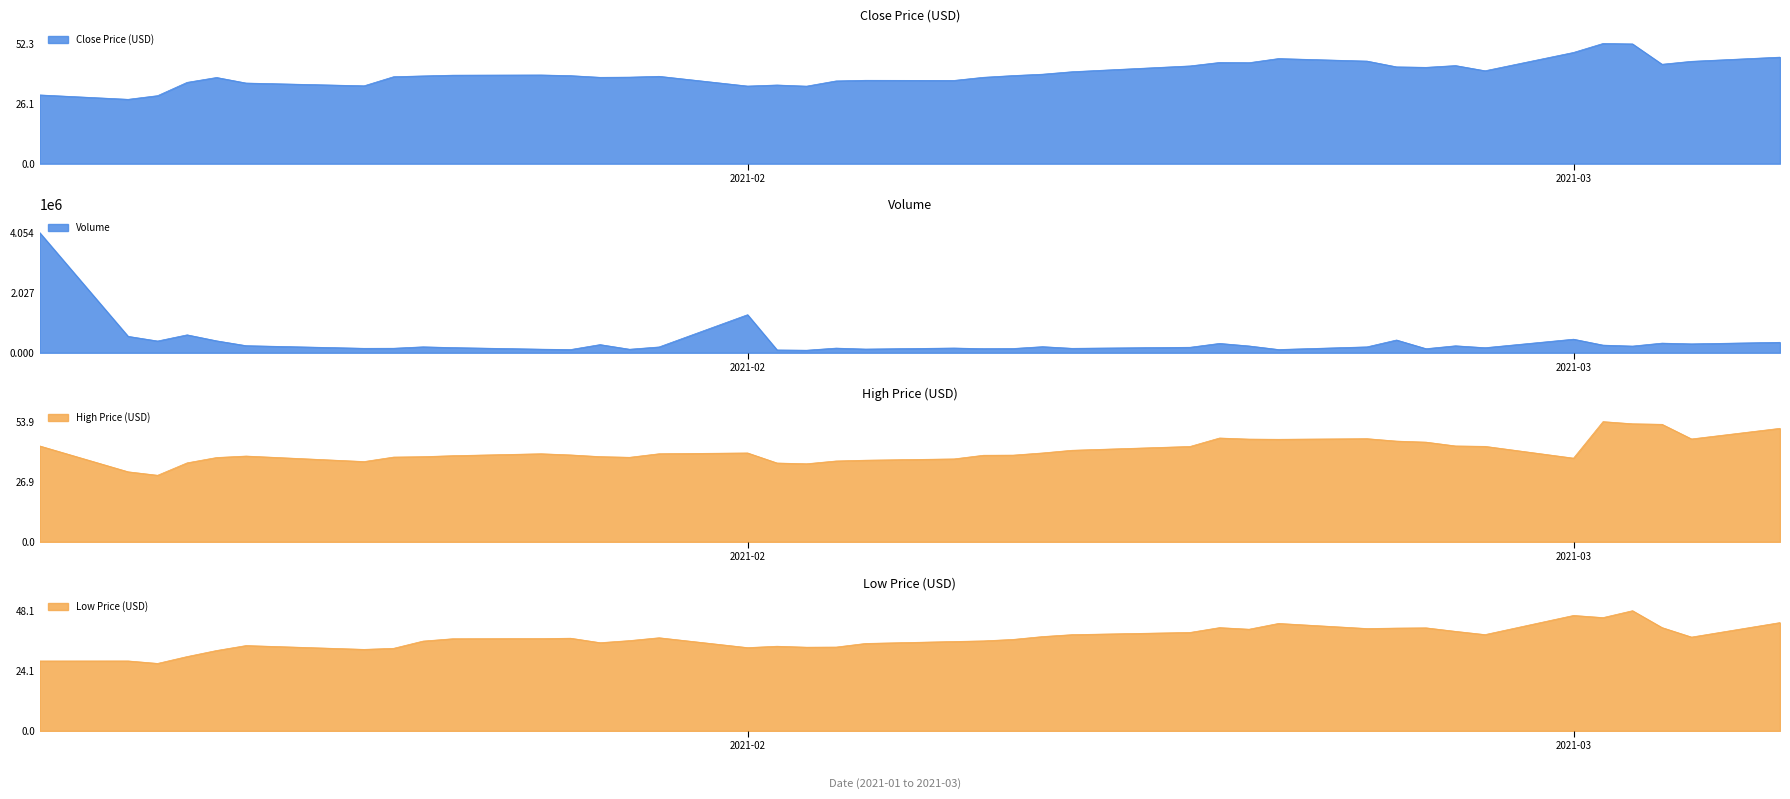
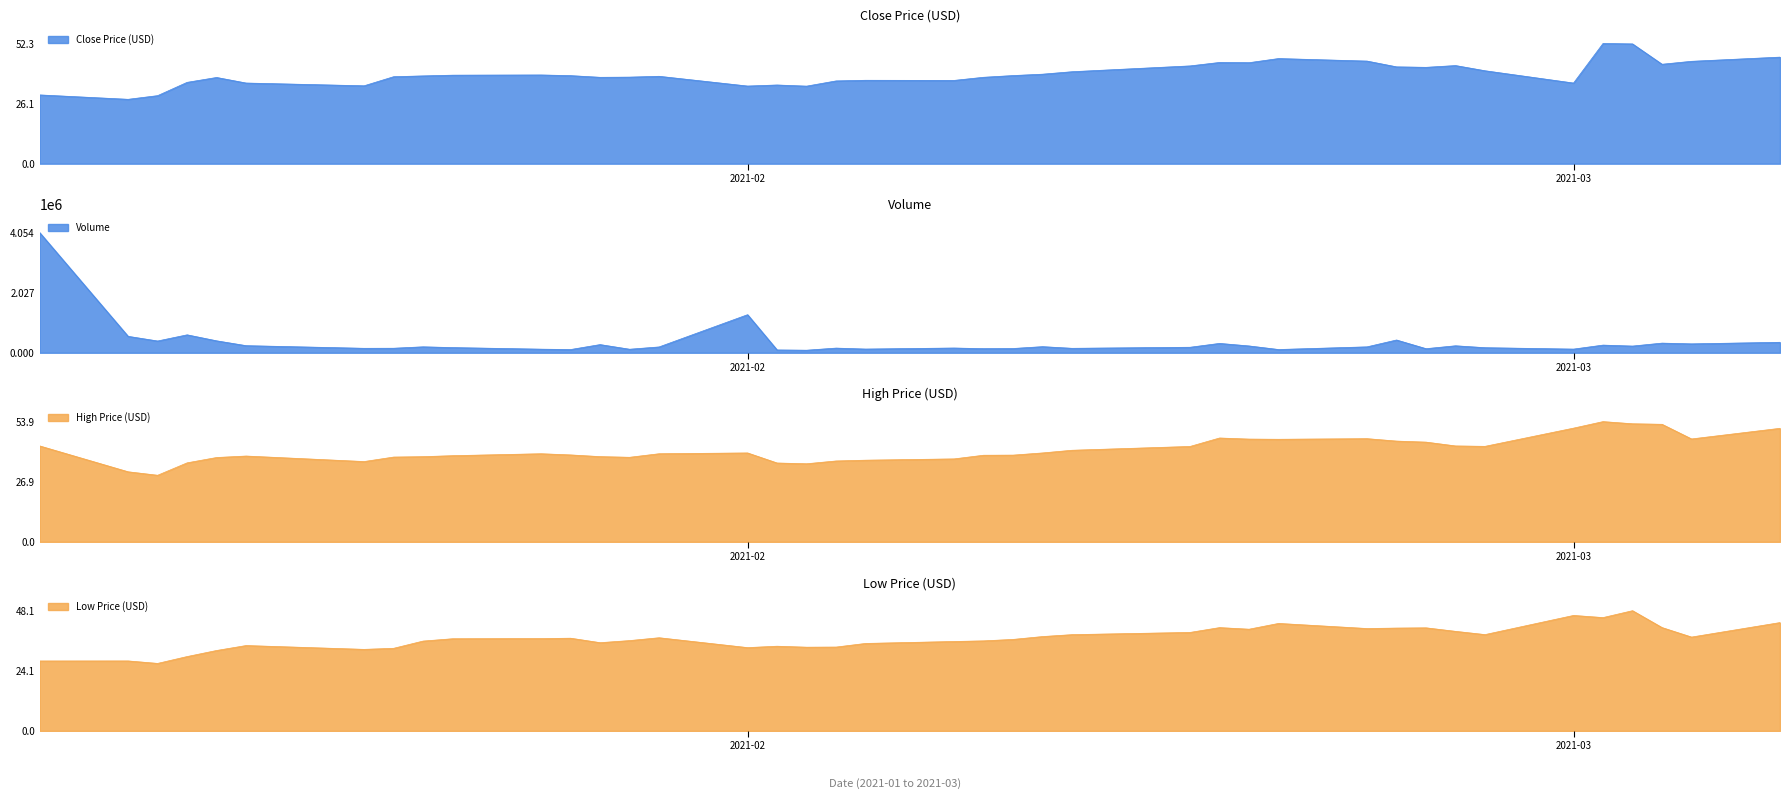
Close Price (USD), 2021-03: 48 -> 35
Volume, 2021-03: 500000 -> 100000
High Price (USD), 2021-03: 38 -> 51
